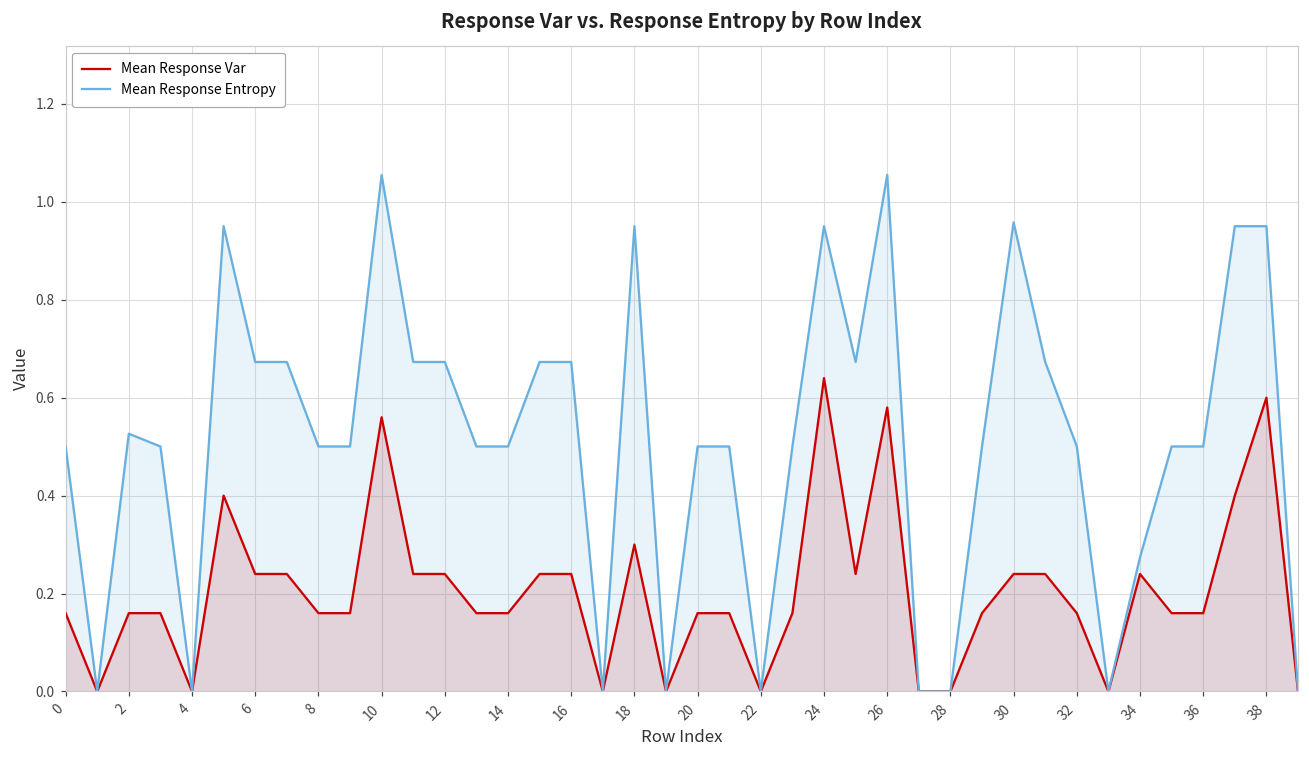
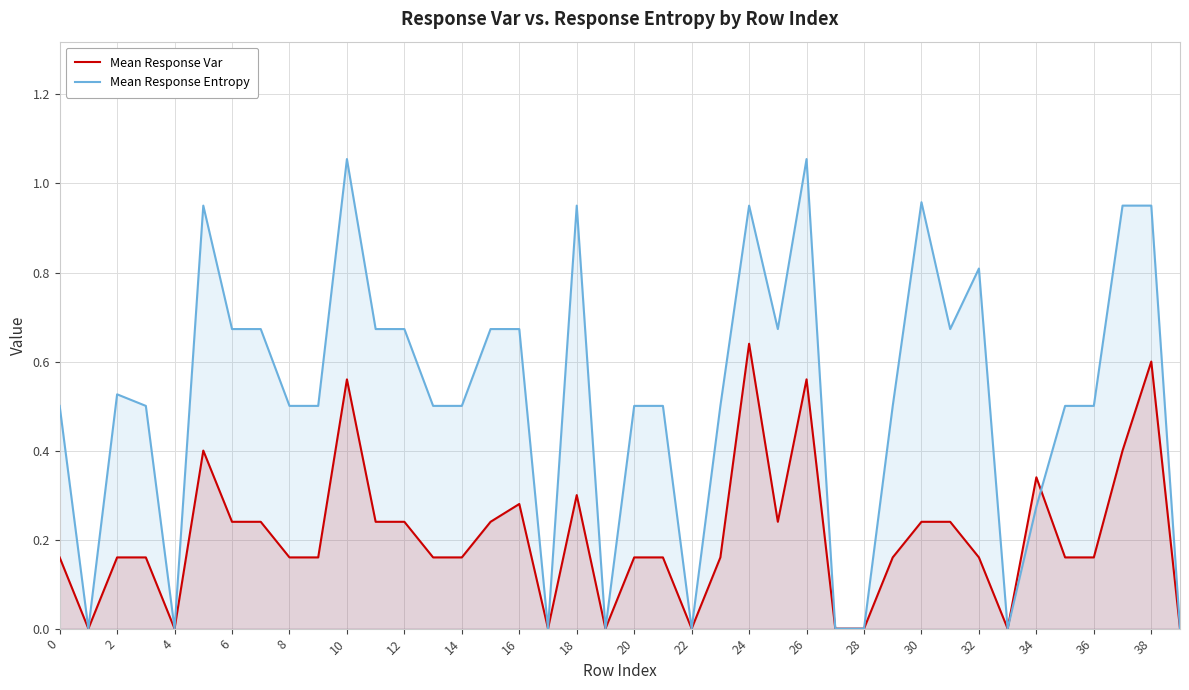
Mean Response Var, 16: 0.24 -> 0.28
Mean Response Var, 26: 0.58 -> 0.56
Mean Response Entropy, 32: 0.50 -> 0.81
Mean Response Var, 34: 0.24 -> 0.34
